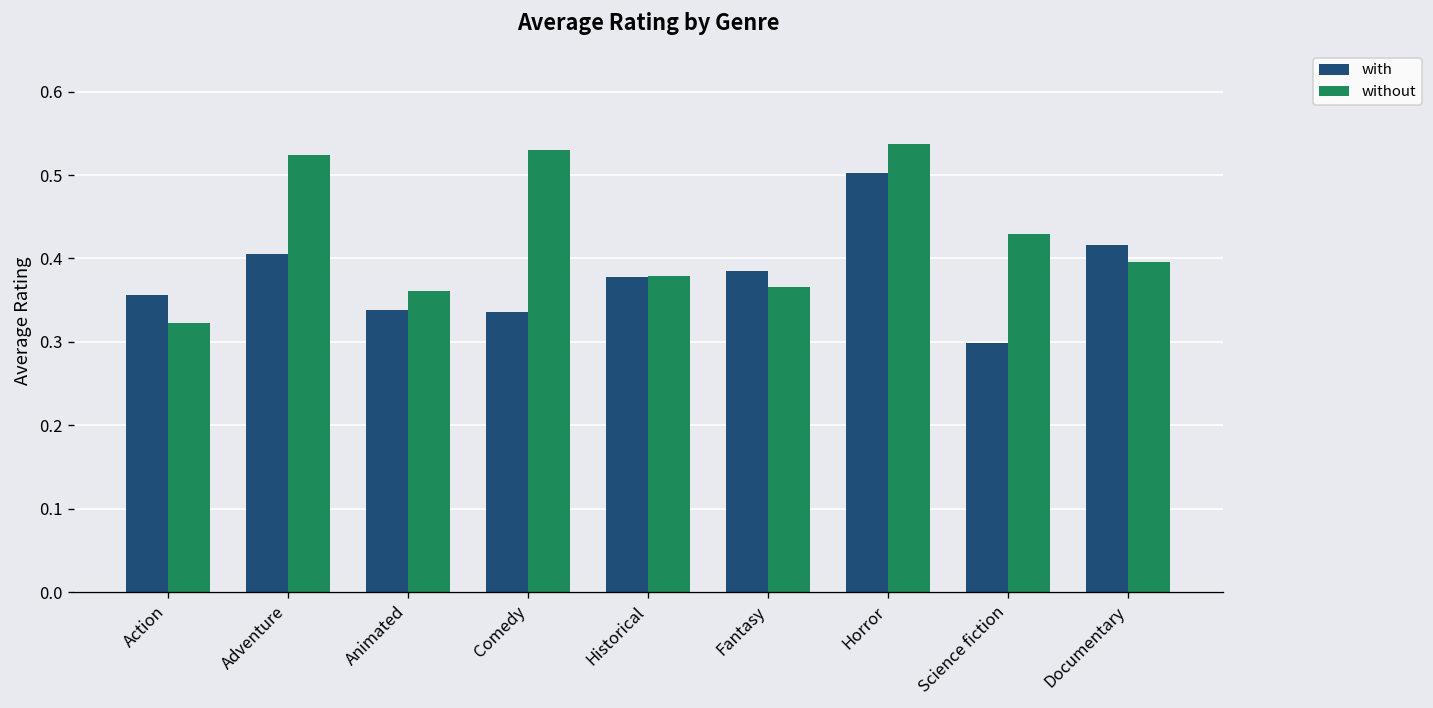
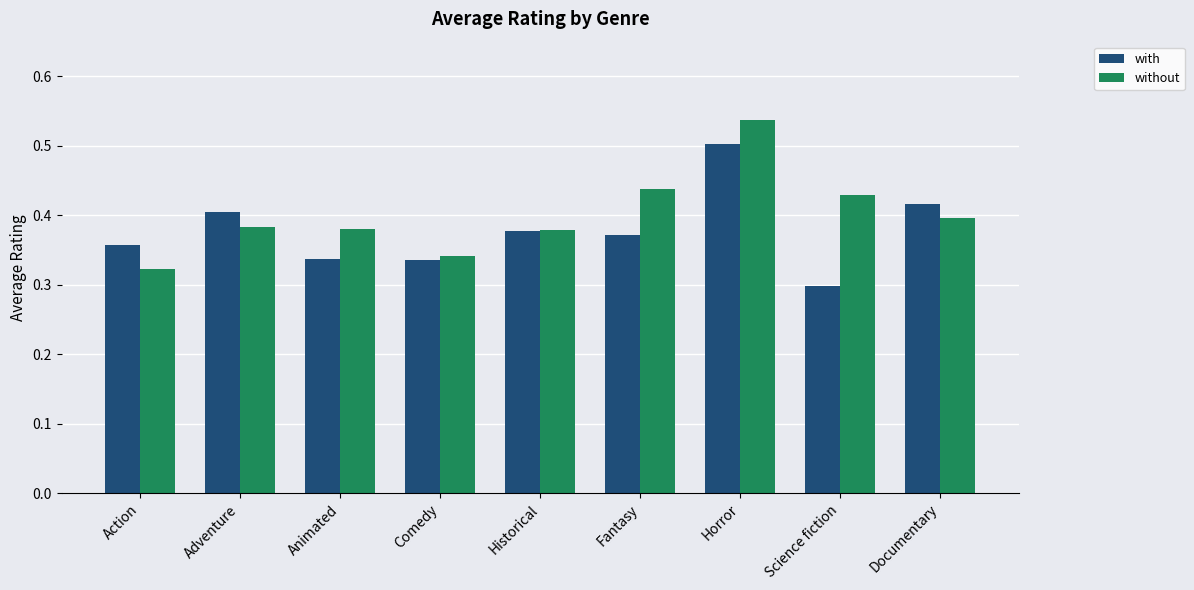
without, Adventure: 0.52 -> 0.38
without, Animated: 0.36 -> 0.38
without, Comedy: 0.53 -> 0.34
with, Fantasy: 0.38 -> 0.37
without, Fantasy: 0.37 -> 0.44
